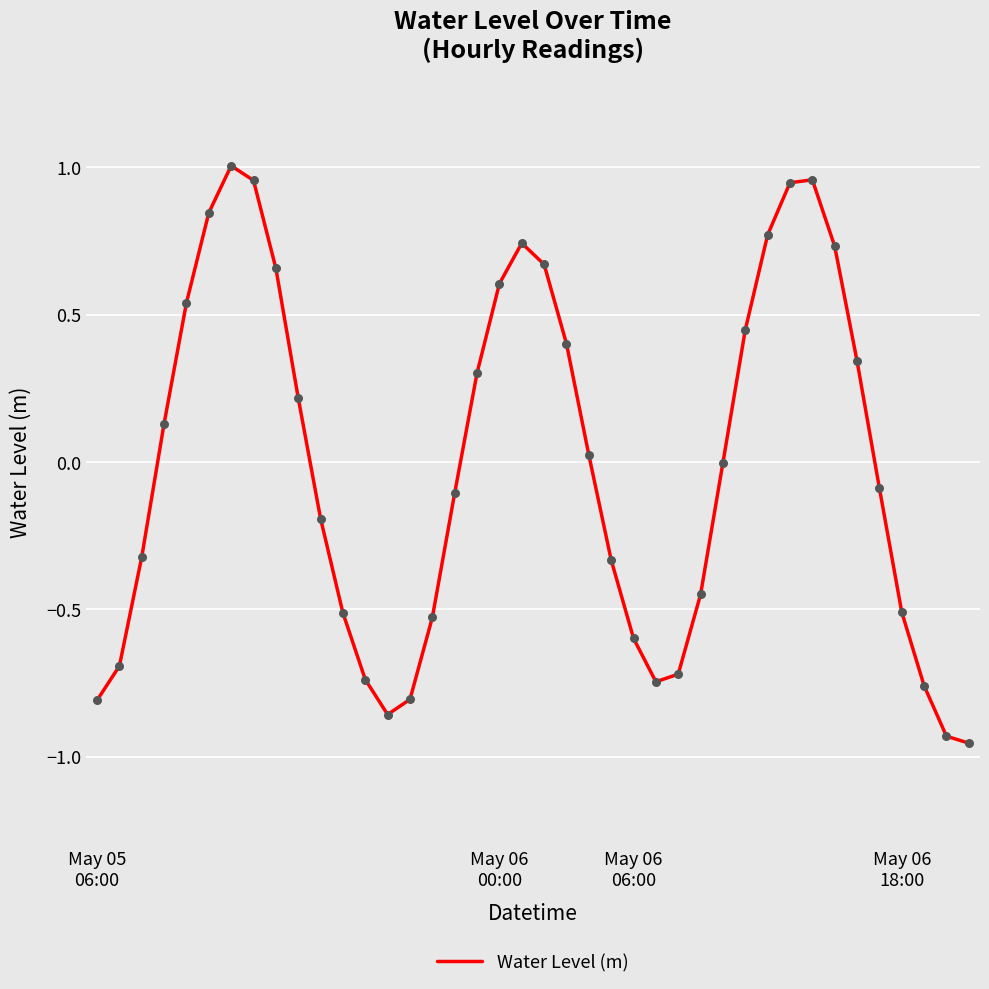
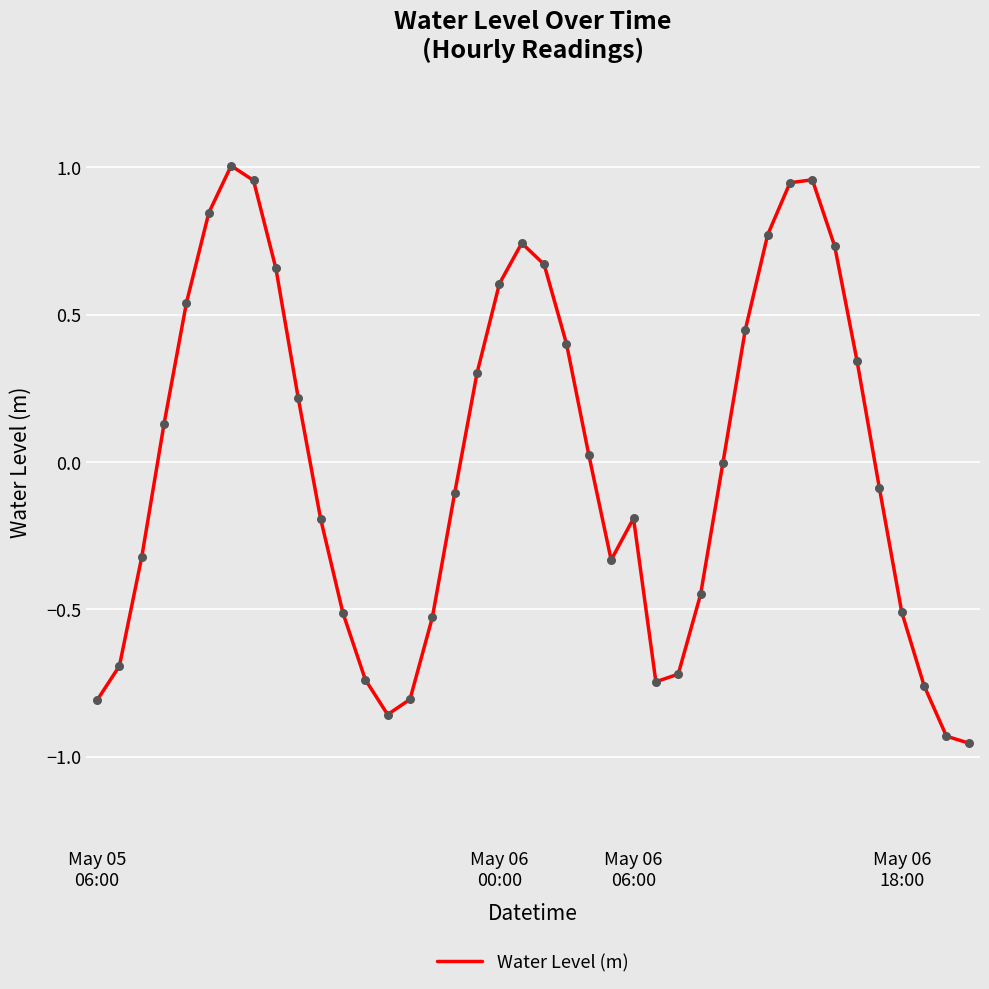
May 06 06:00: -0.60 -> -0.19
